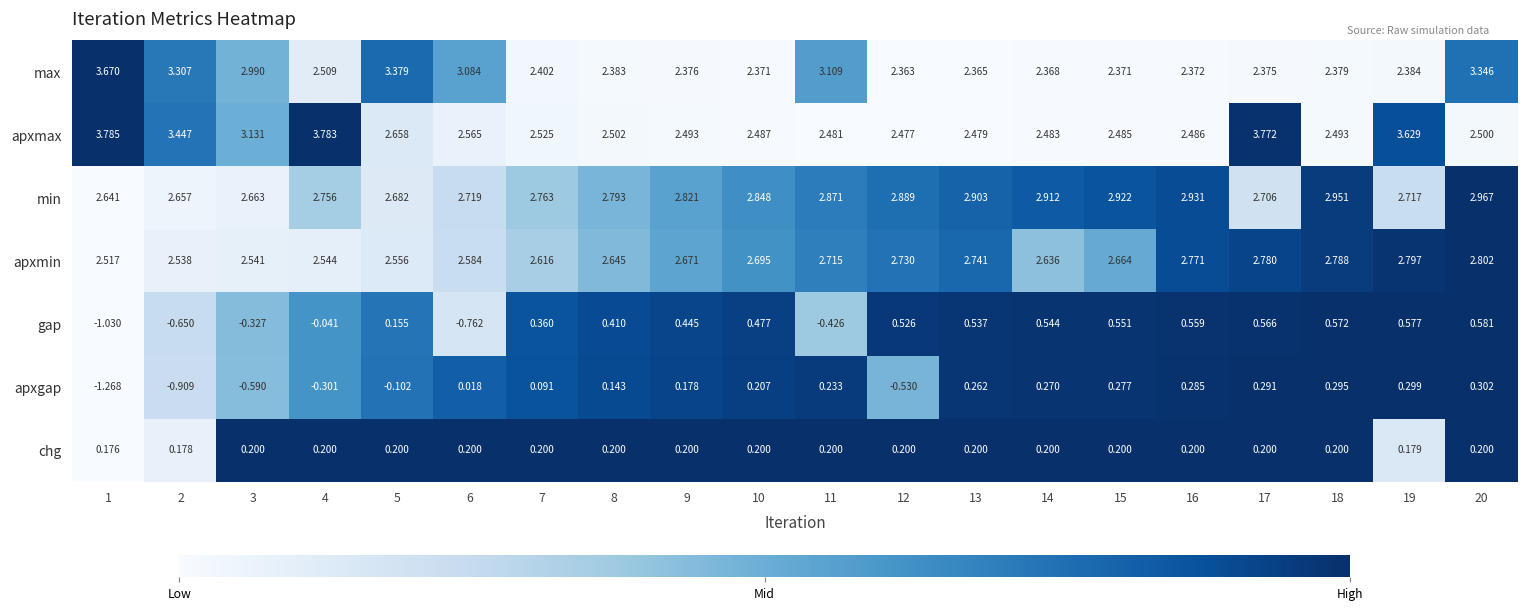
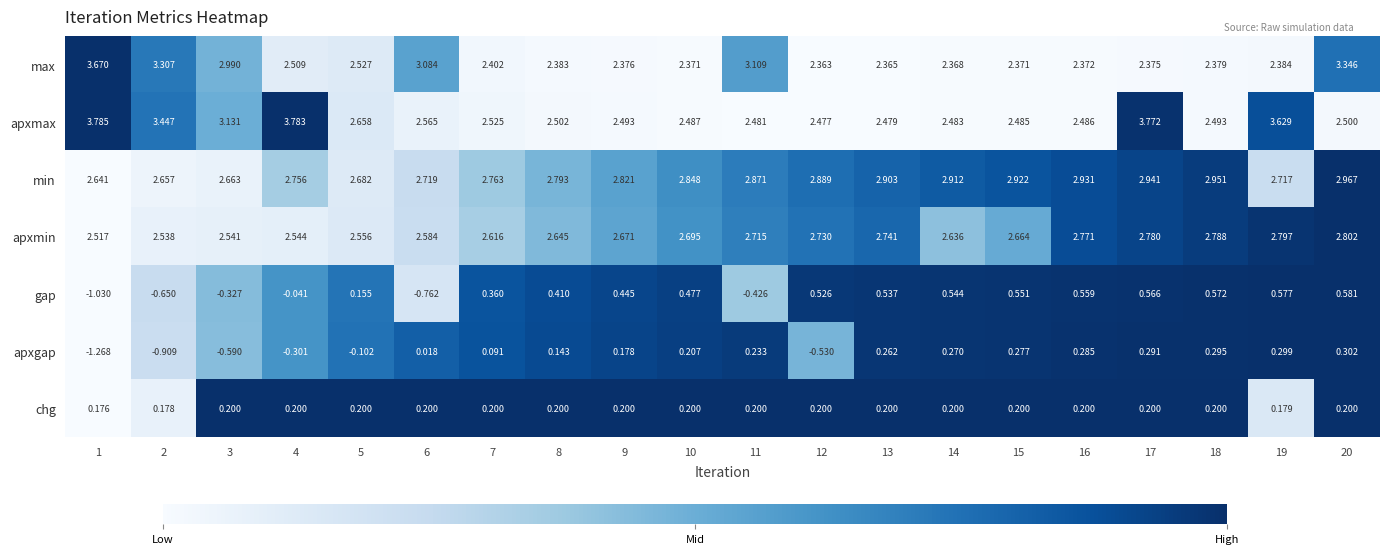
max, 5: 3.379 -> 2.527
min, 17: 2.706 -> 2.941
